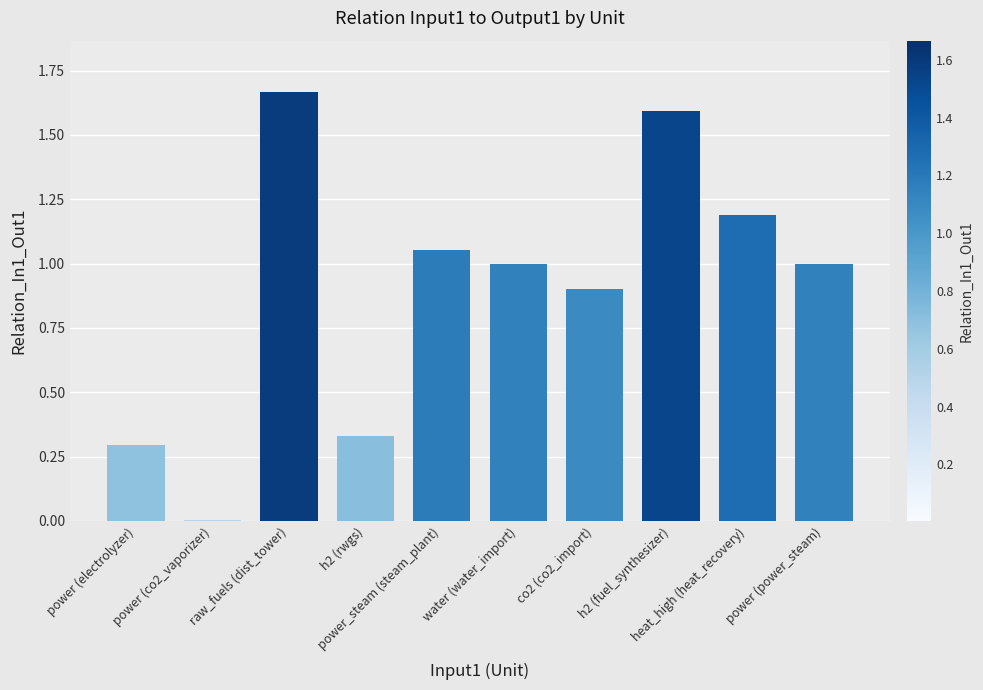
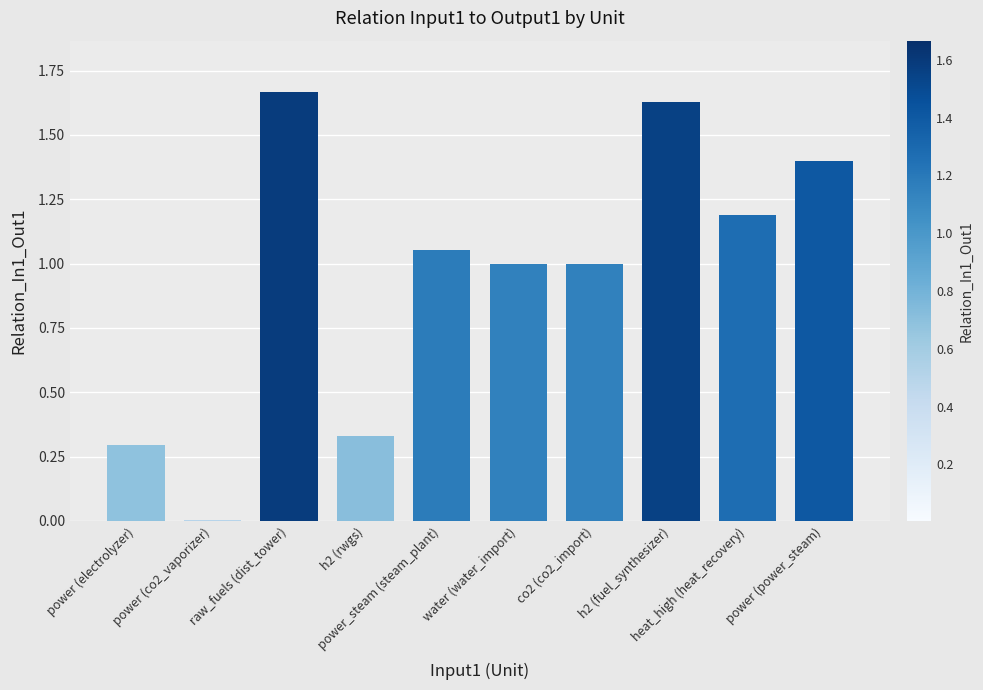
co2 (co2_import): 0.9 -> 1.0
h2 (fuel_synthesizer): 1.59 -> 1.63
power (power_steam): 1.0 -> 1.4
